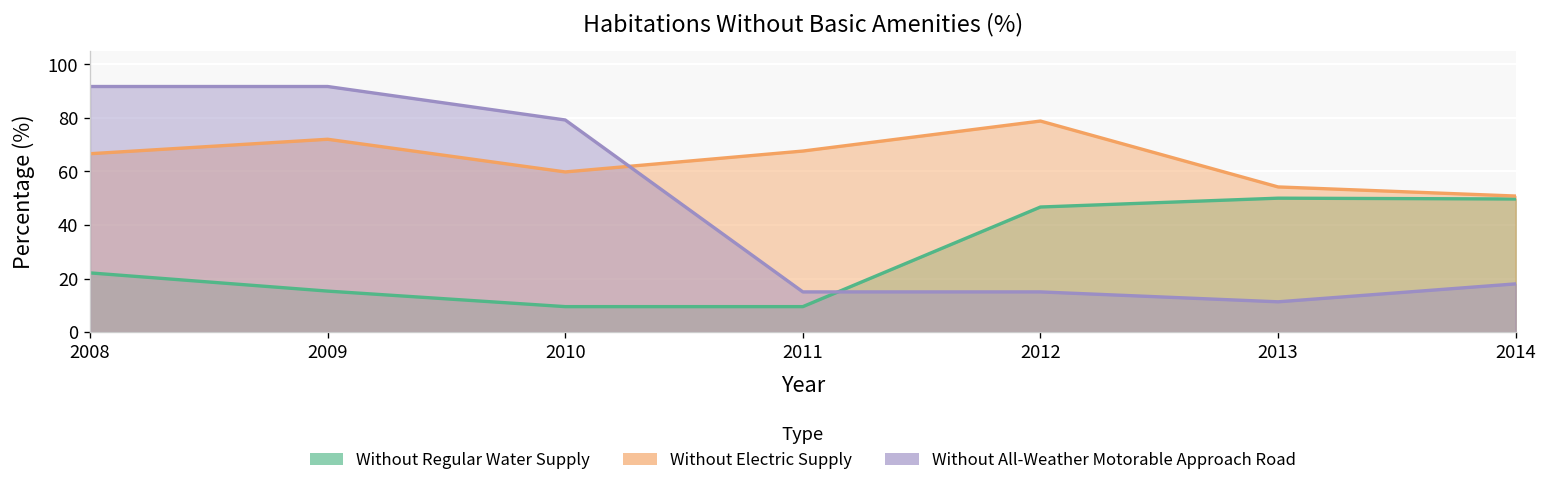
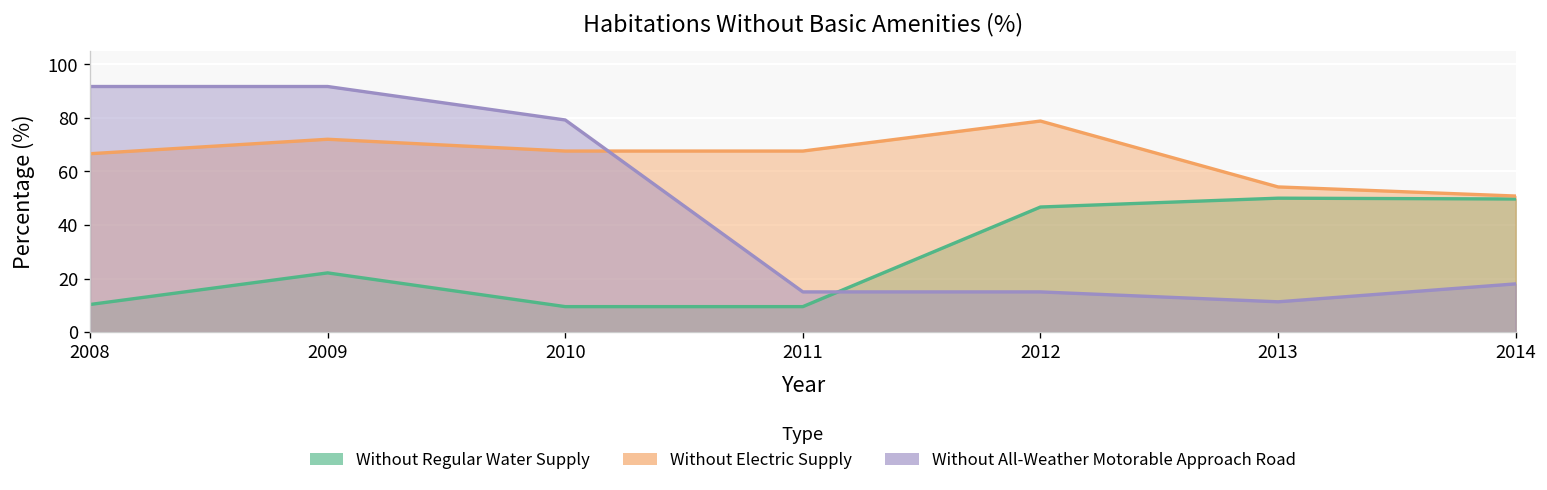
Without Regular Water Supply, 2008: 22 -> 10
Without Regular Water Supply, 2009: 15 -> 22
Without Electric Supply, 2010: 60 -> 68
